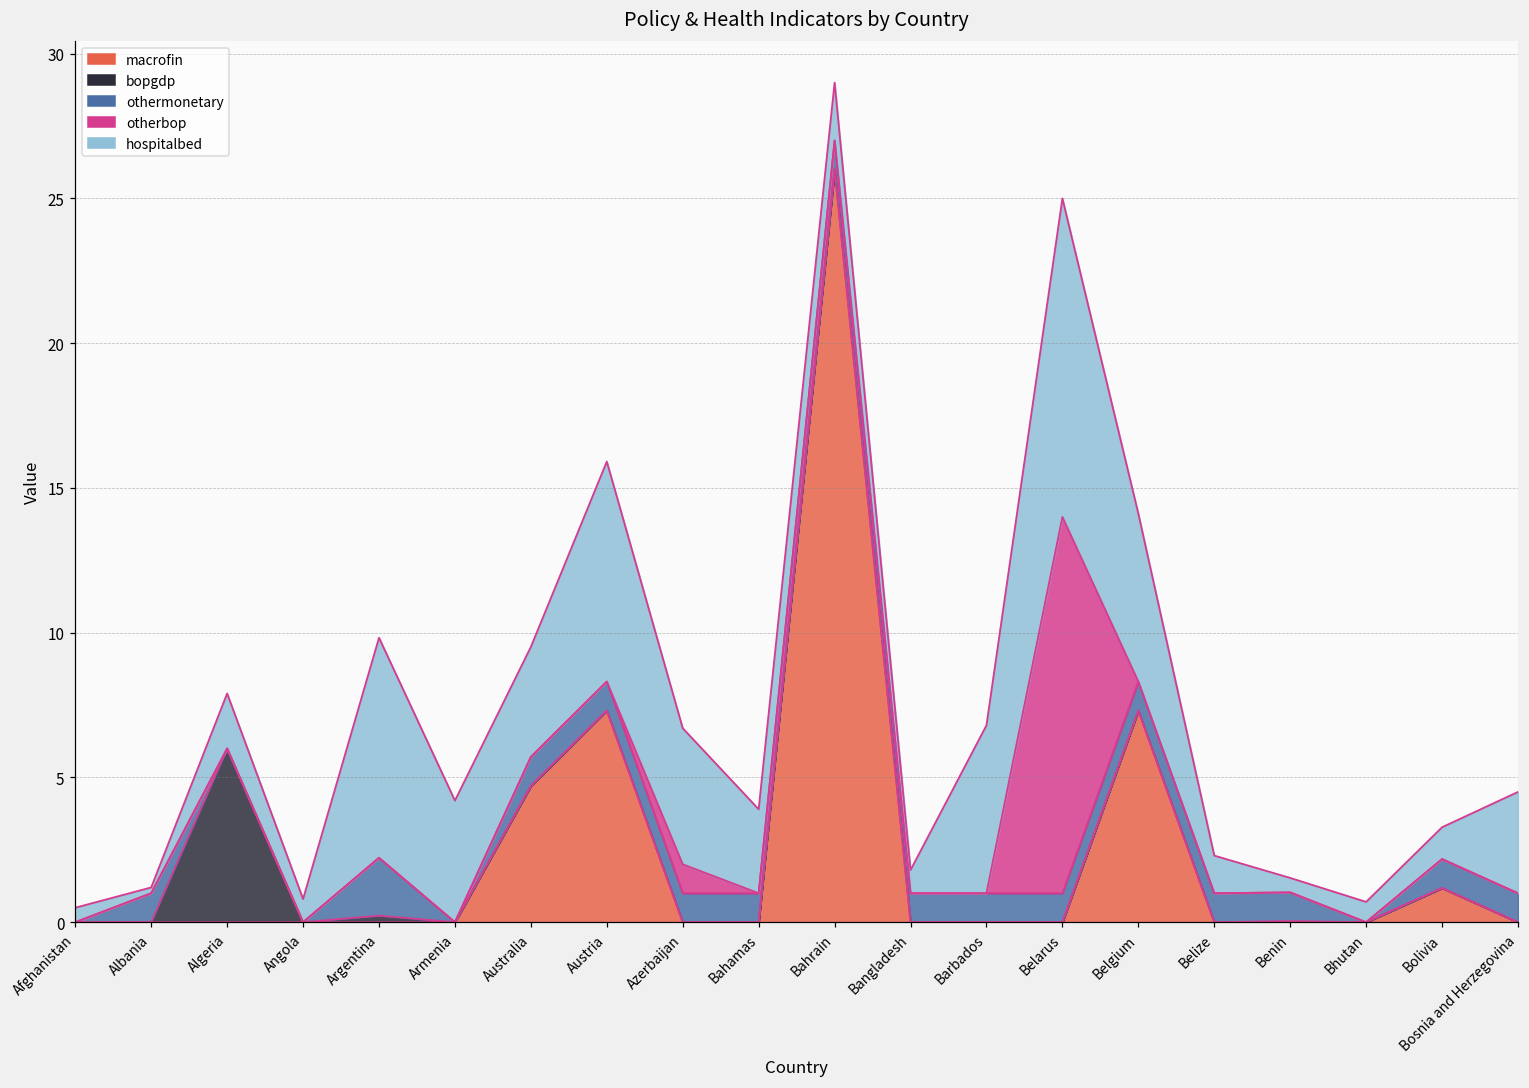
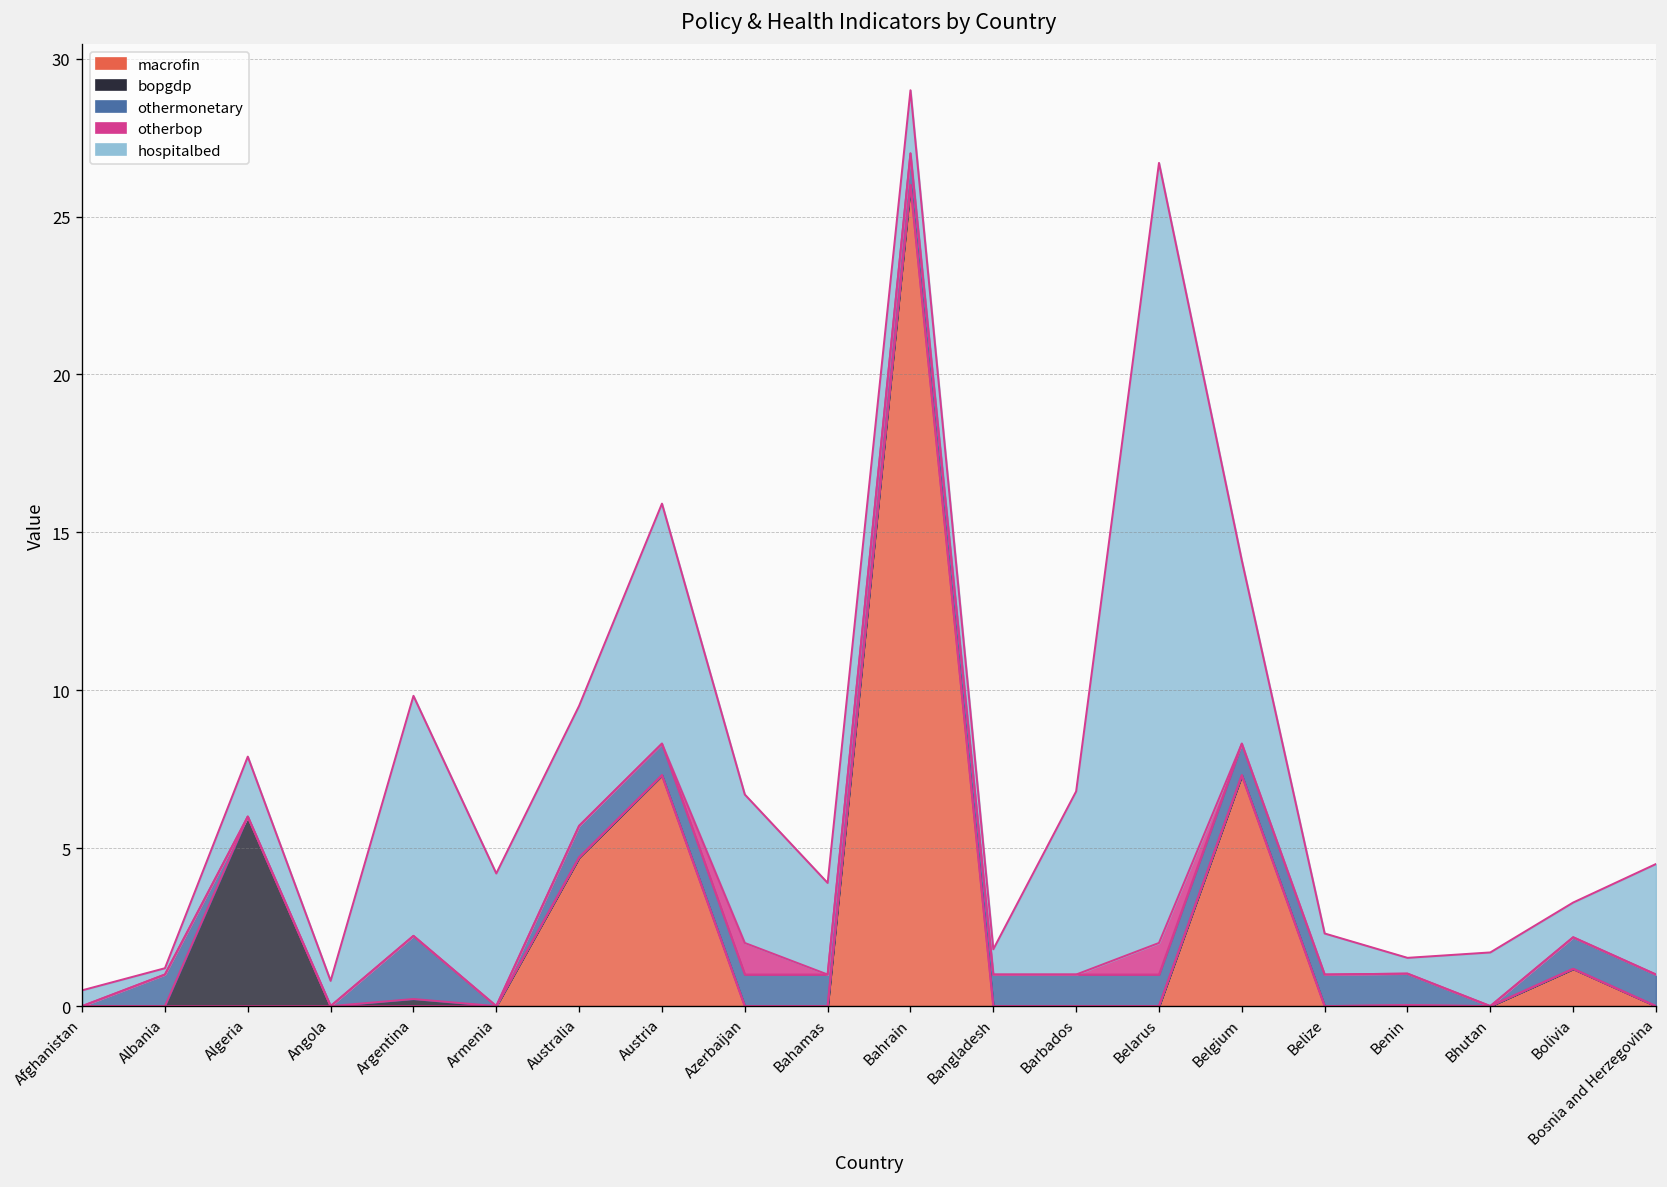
otherbop, Belarus: 13 -> 1
hospitalbed, Belarus: 11.0 -> 24.7
hospitalbed, Bhutan: 0.7 -> 1.7
